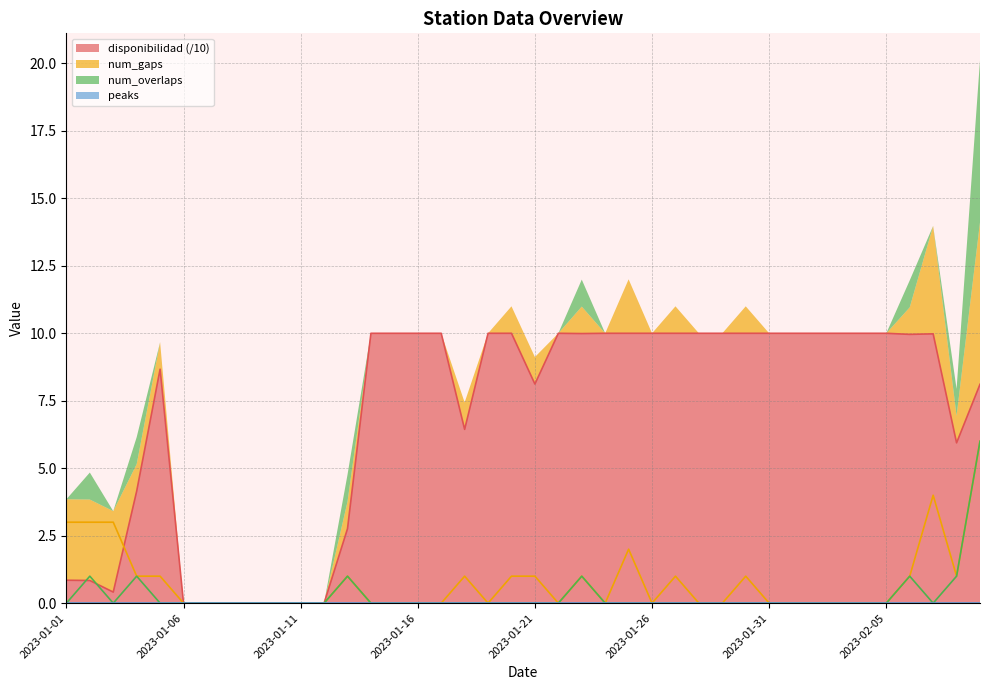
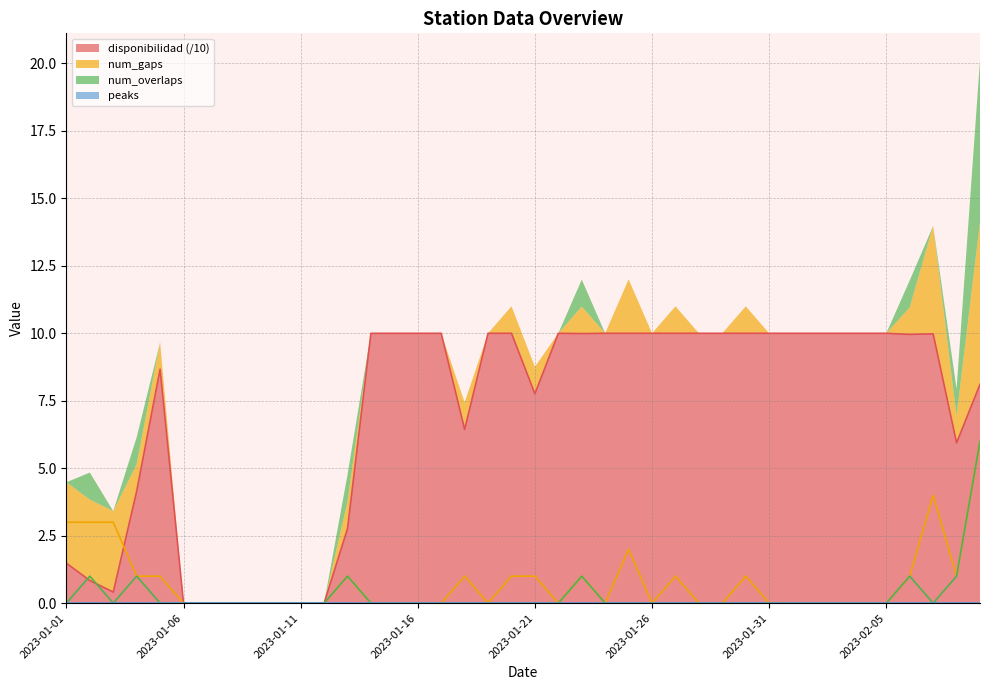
disponibilidad (/10), 2023-01-01: 0.9 -> 1.5
disponibilidad (/10), 2023-01-21: 8.1 -> 7.8
